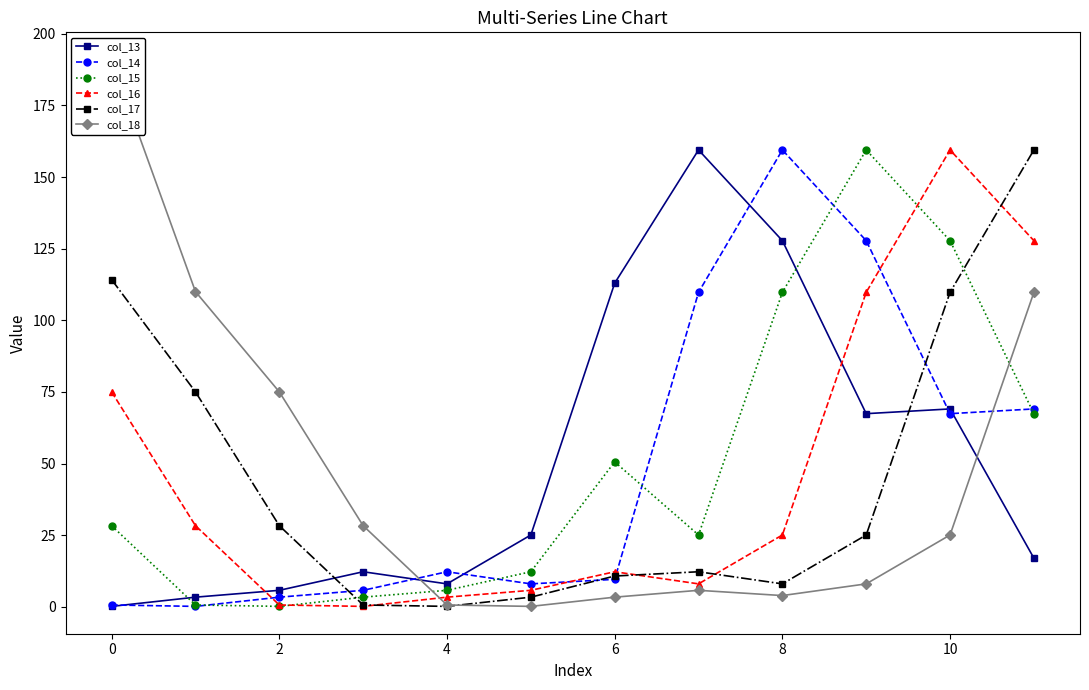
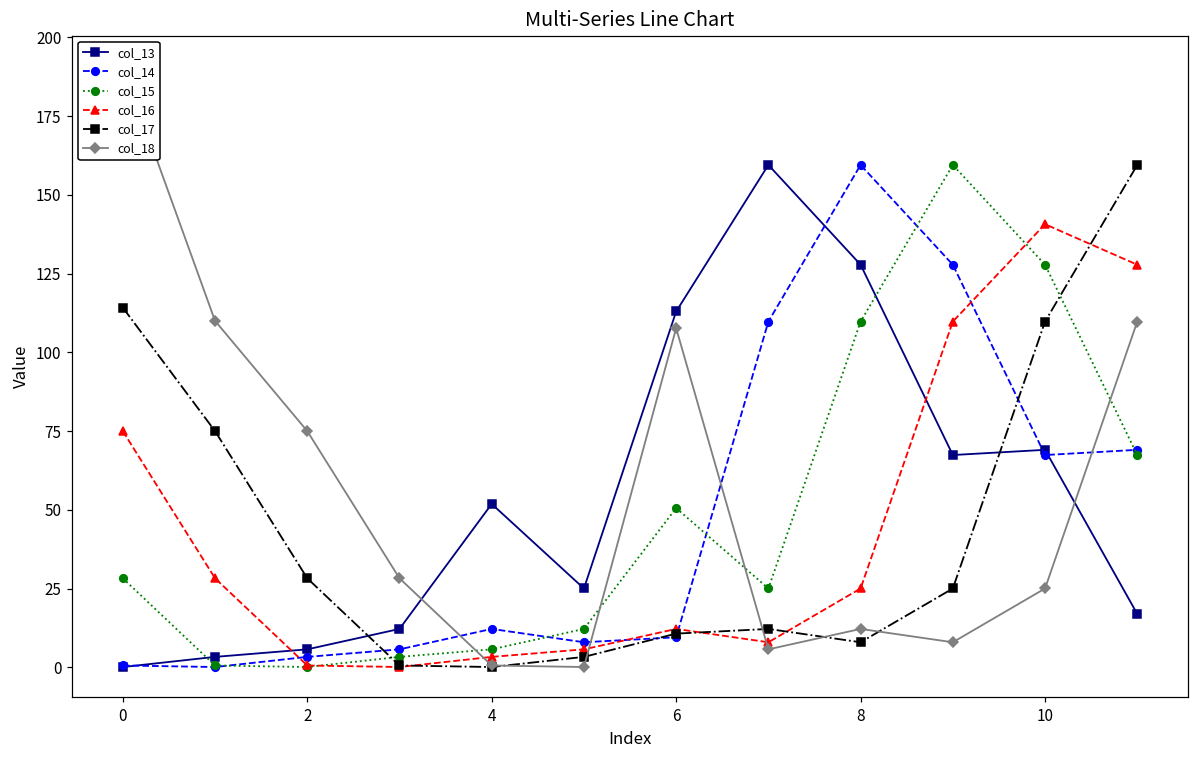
col_13, 4: 8 -> 52
col_18, 6: 3 -> 108
col_18, 8: 4 -> 12
col_16, 10: 159 -> 141
